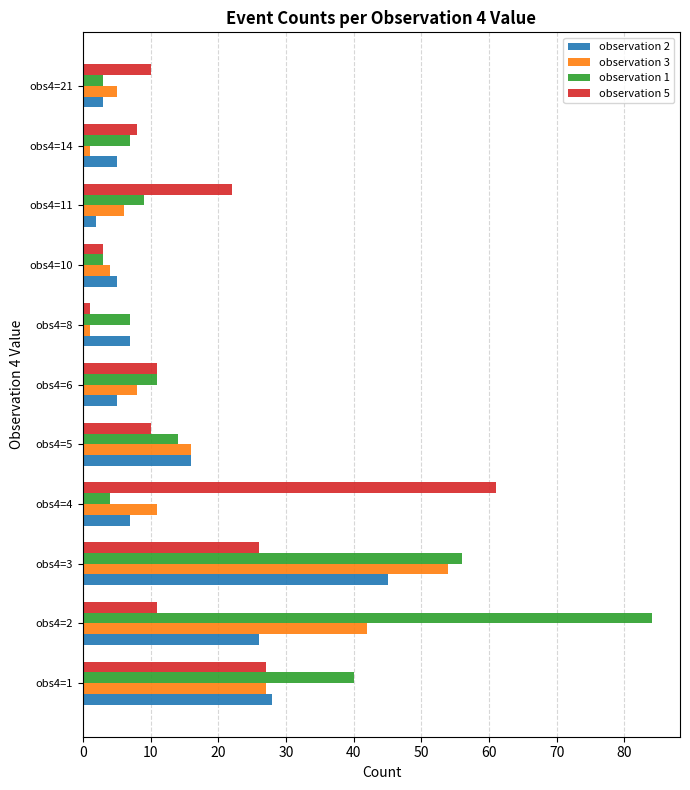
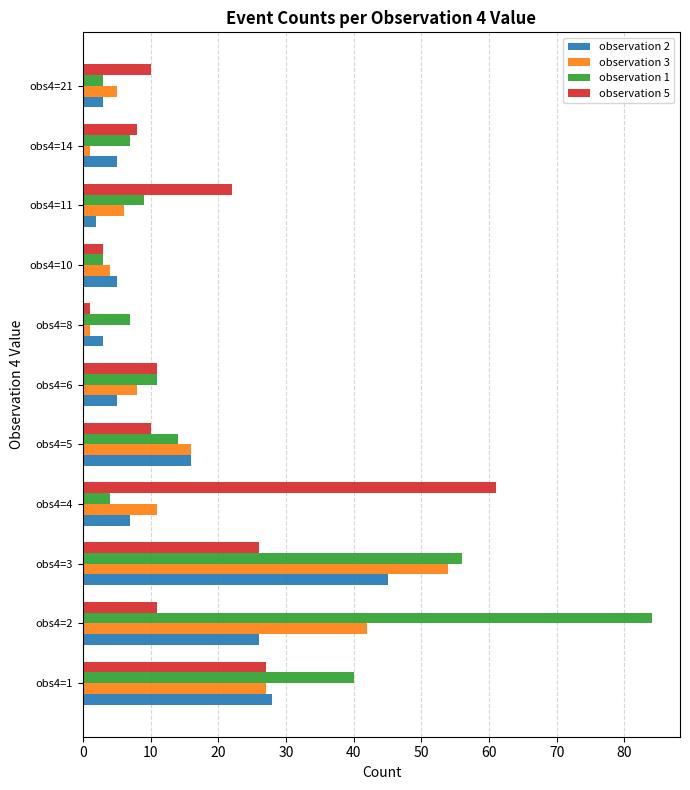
observation 2, obs4=8: 7 -> 3
